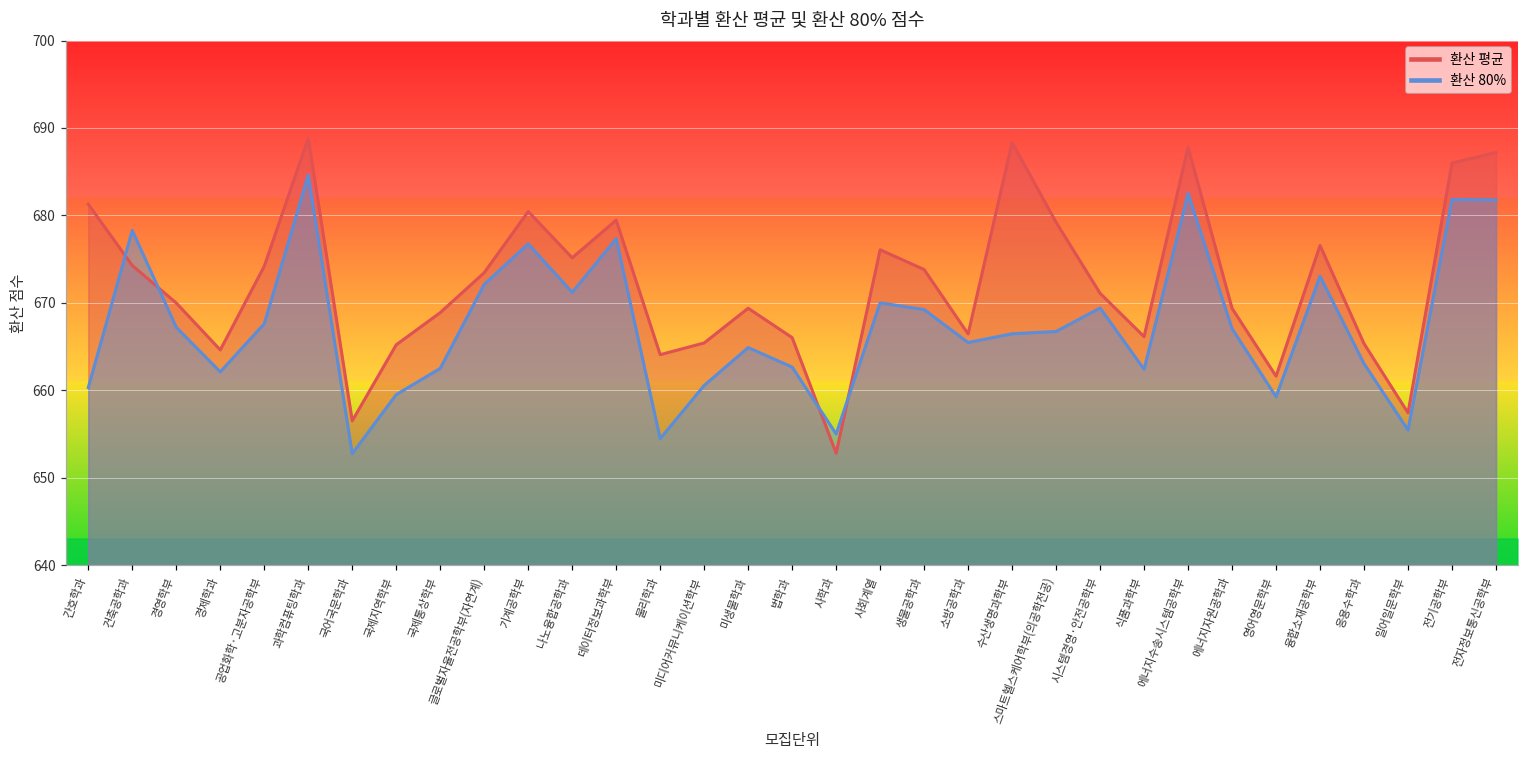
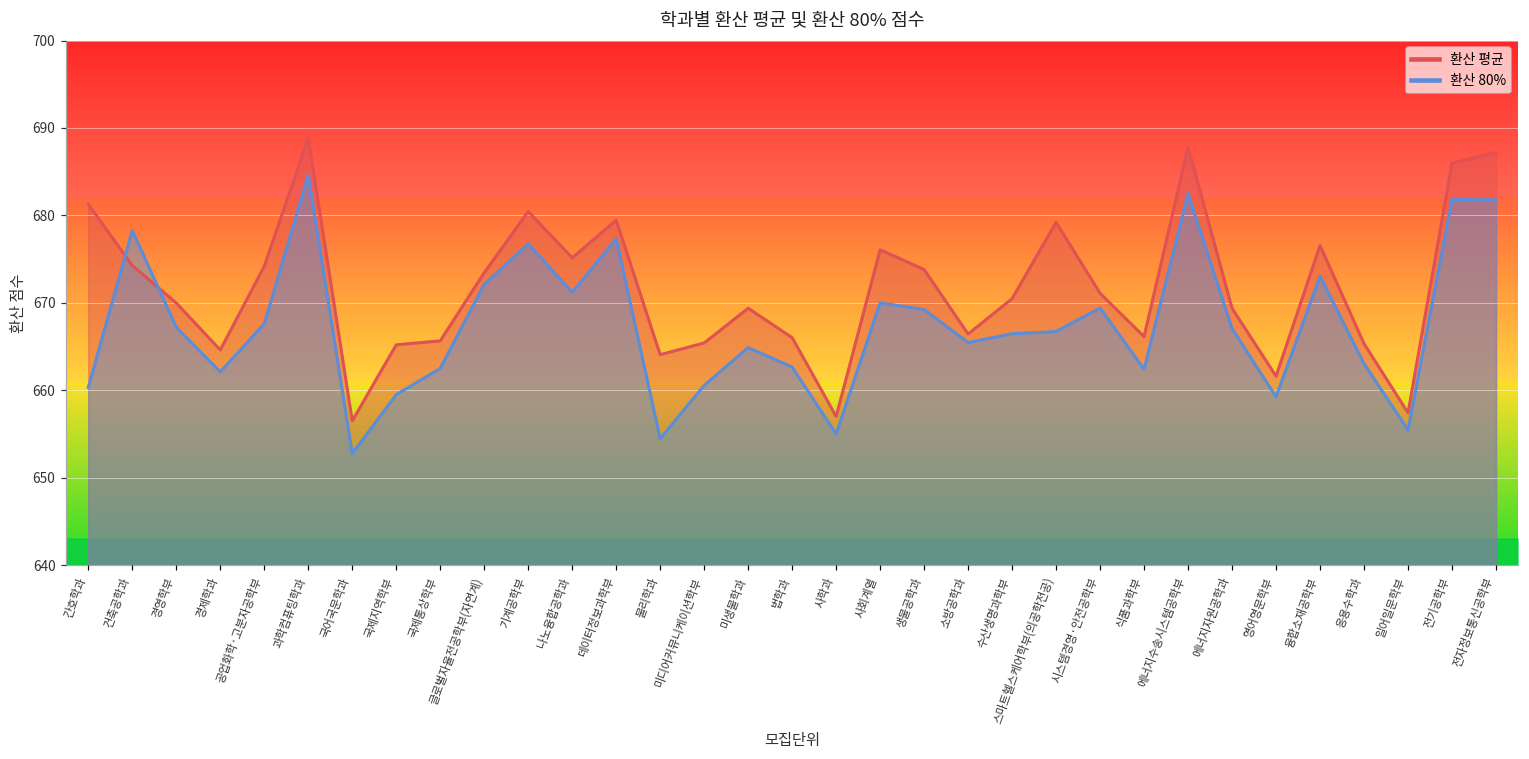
환산 평균, 국제통상학부: 669 -> 666
환산 평균, 사학과: 653 -> 657
환산 평균, 수산생명과학부: 688 -> 670
